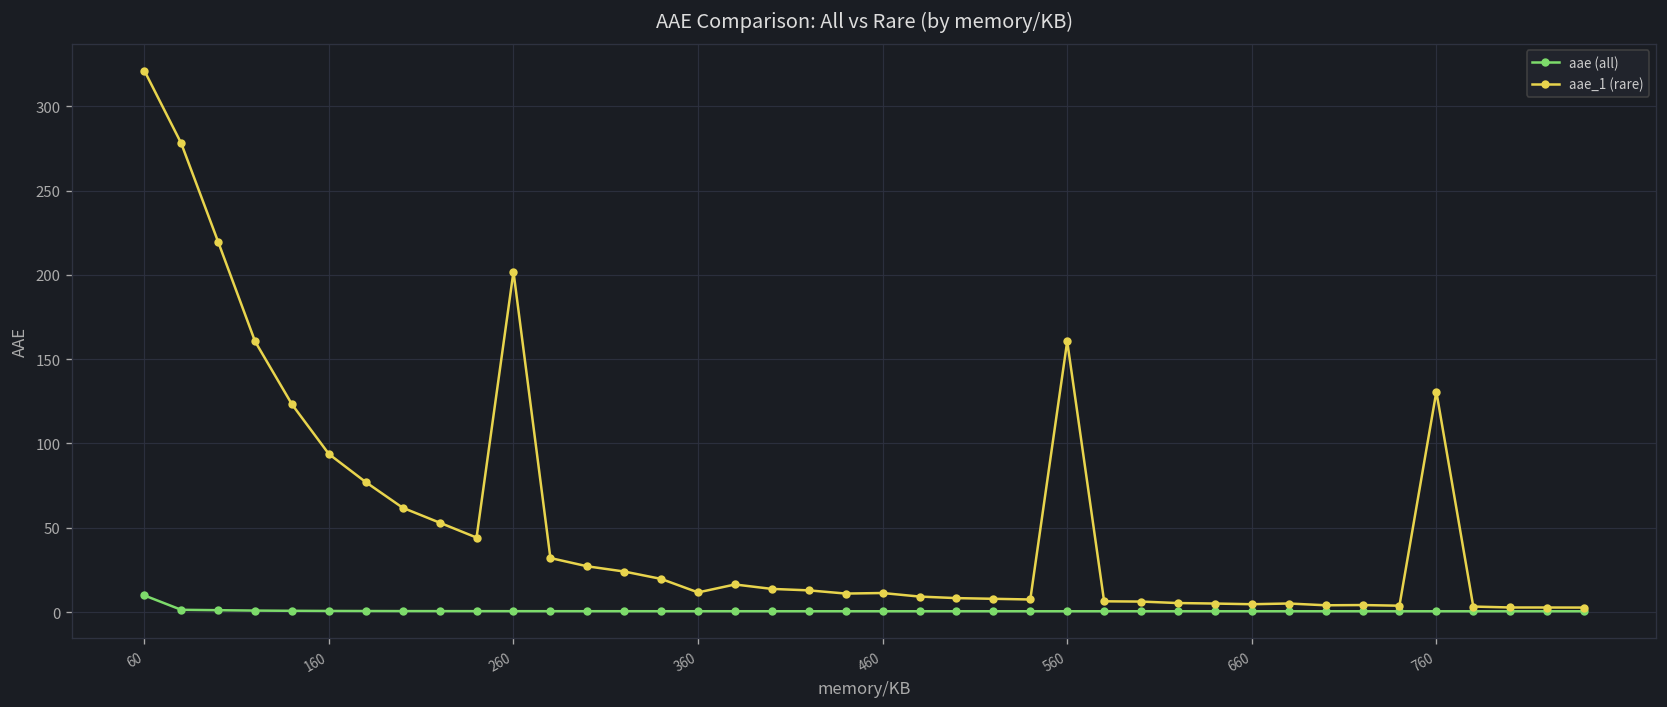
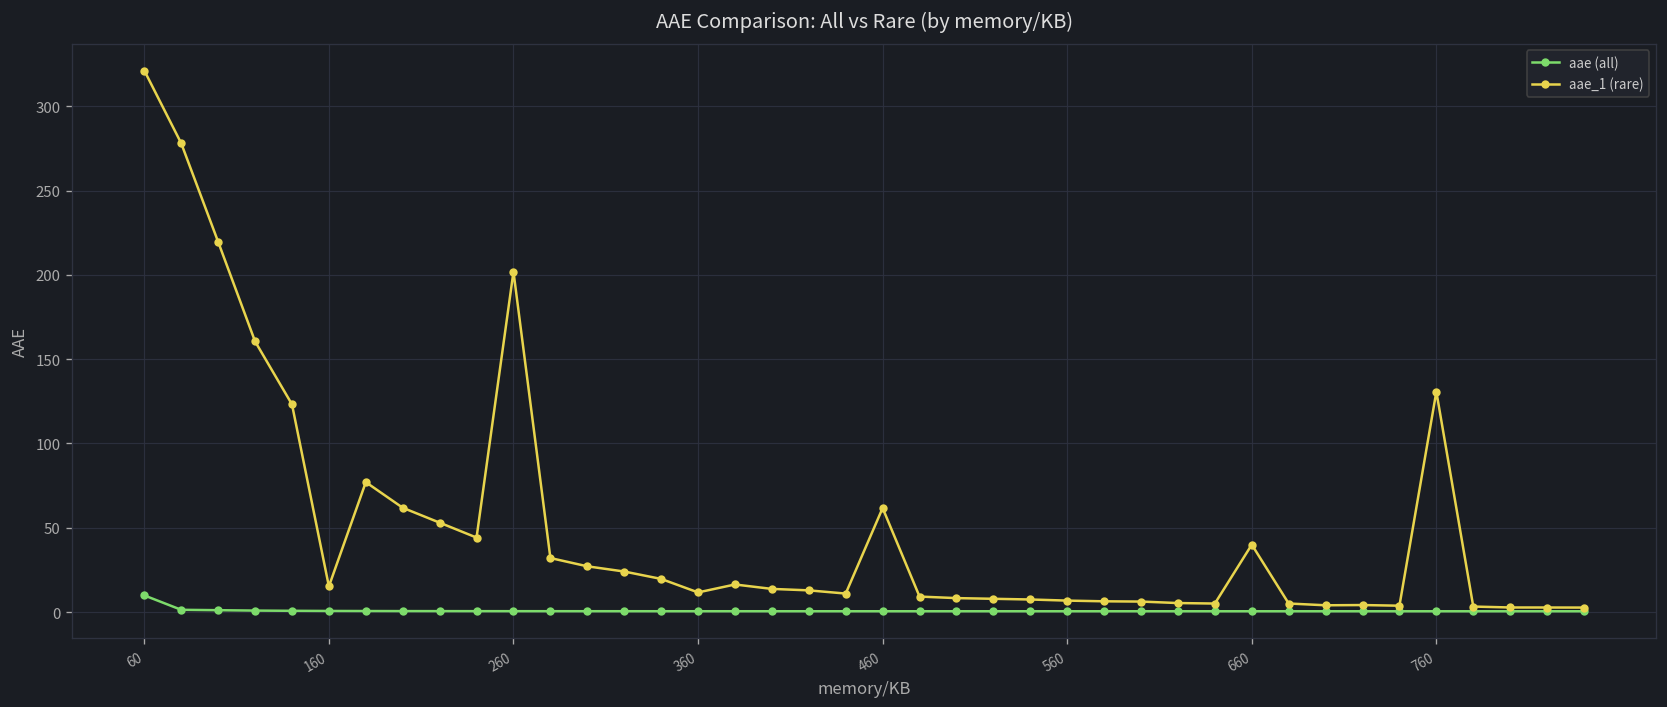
aae_1 (rare), 160: 94 -> 15
aae_1 (rare), 460: 11 -> 62
aae_1 (rare), 560: 161 -> 7
aae_1 (rare), 660: 5 -> 40
